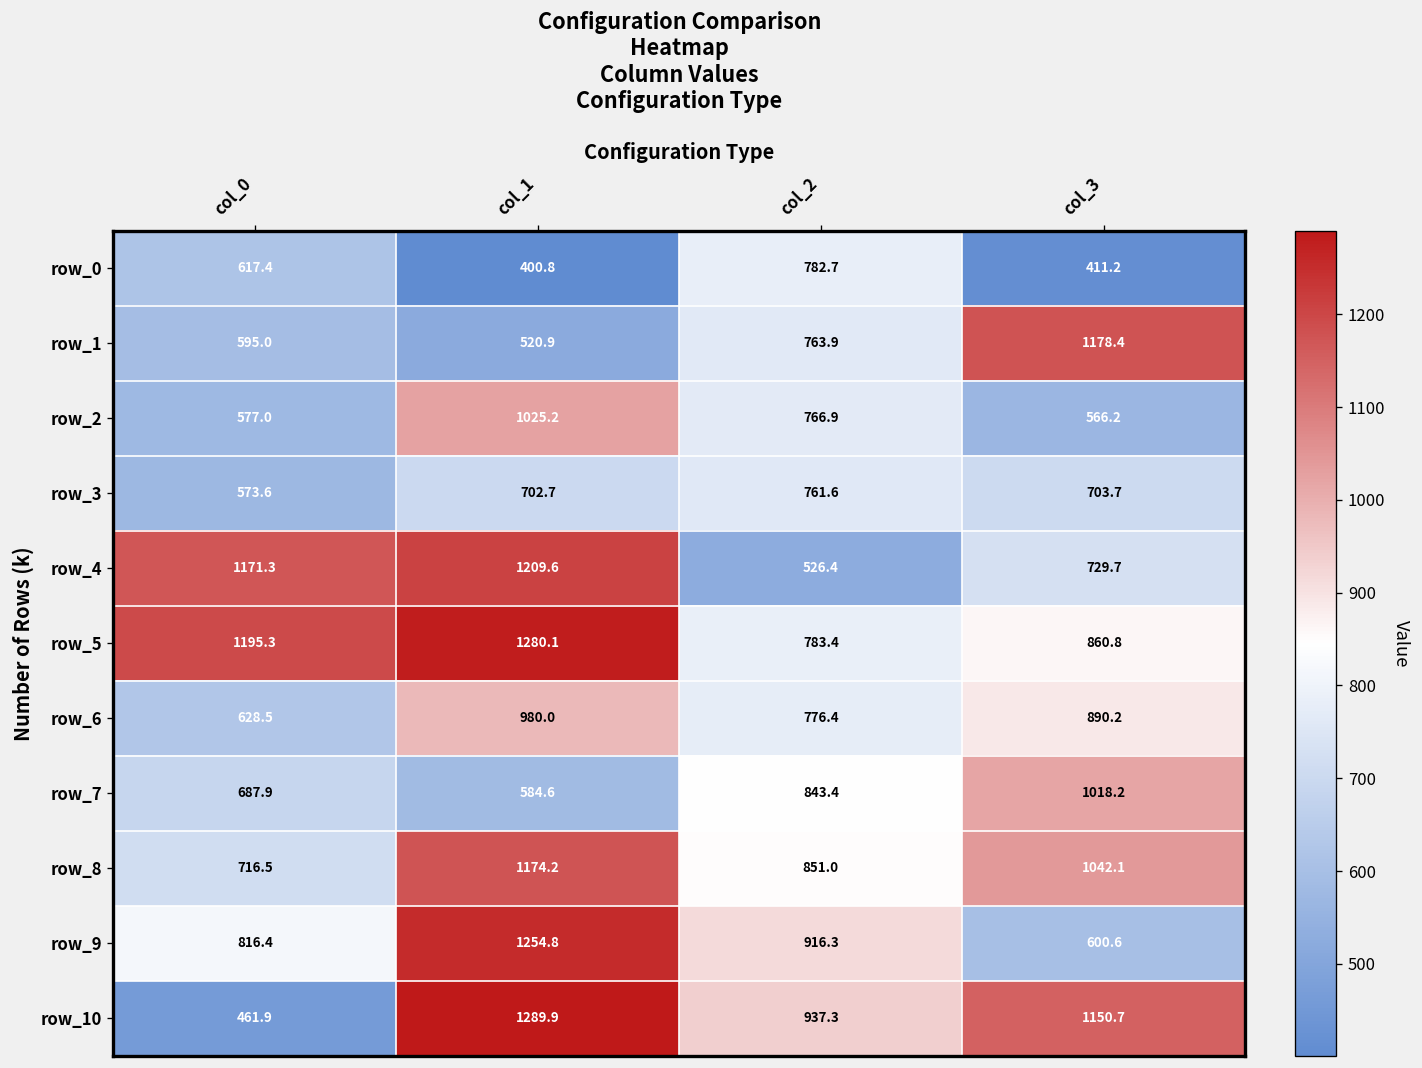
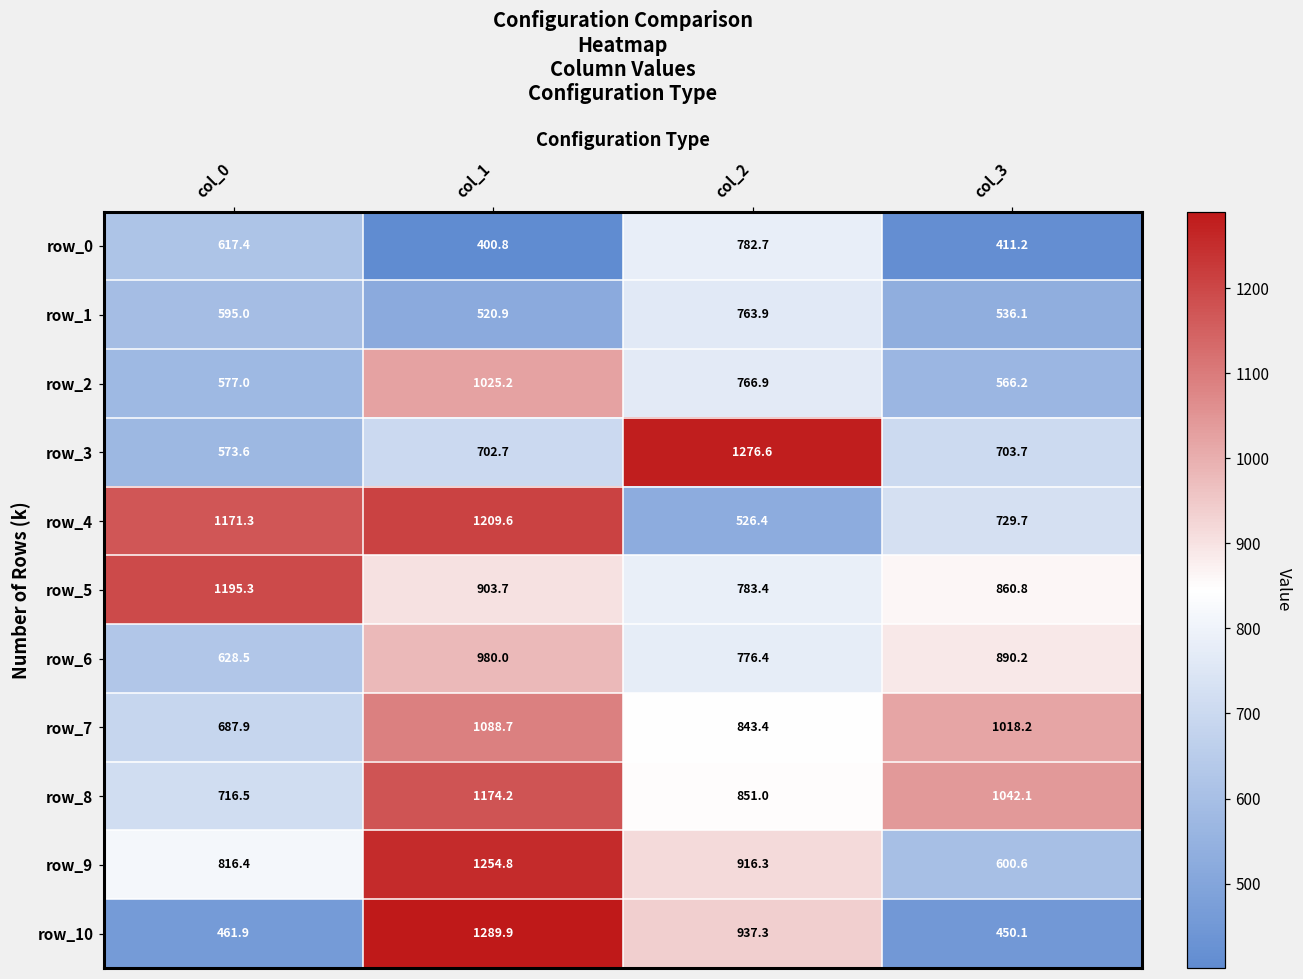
row_1, col_3: 1178.4 -> 536.1
row_3, col_2: 761.6 -> 1276.6
row_5, col_1: 1280.1 -> 903.7
row_7, col_1: 584.6 -> 1088.7
row_10, col_3: 1150.7 -> 450.1
